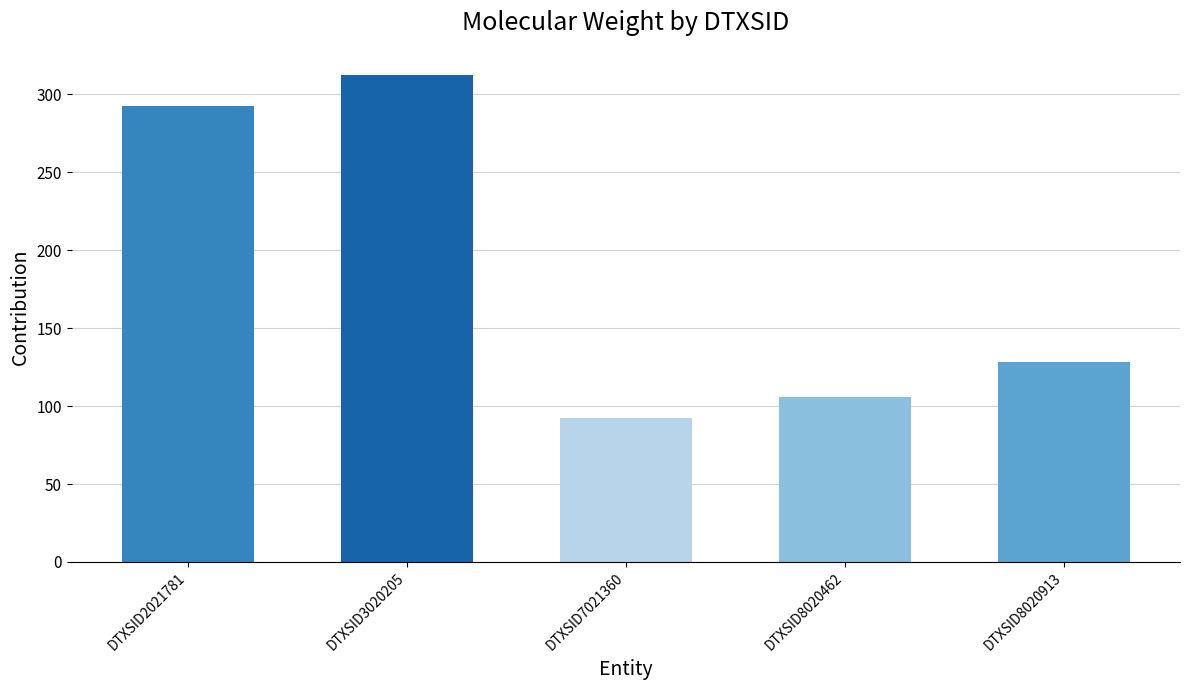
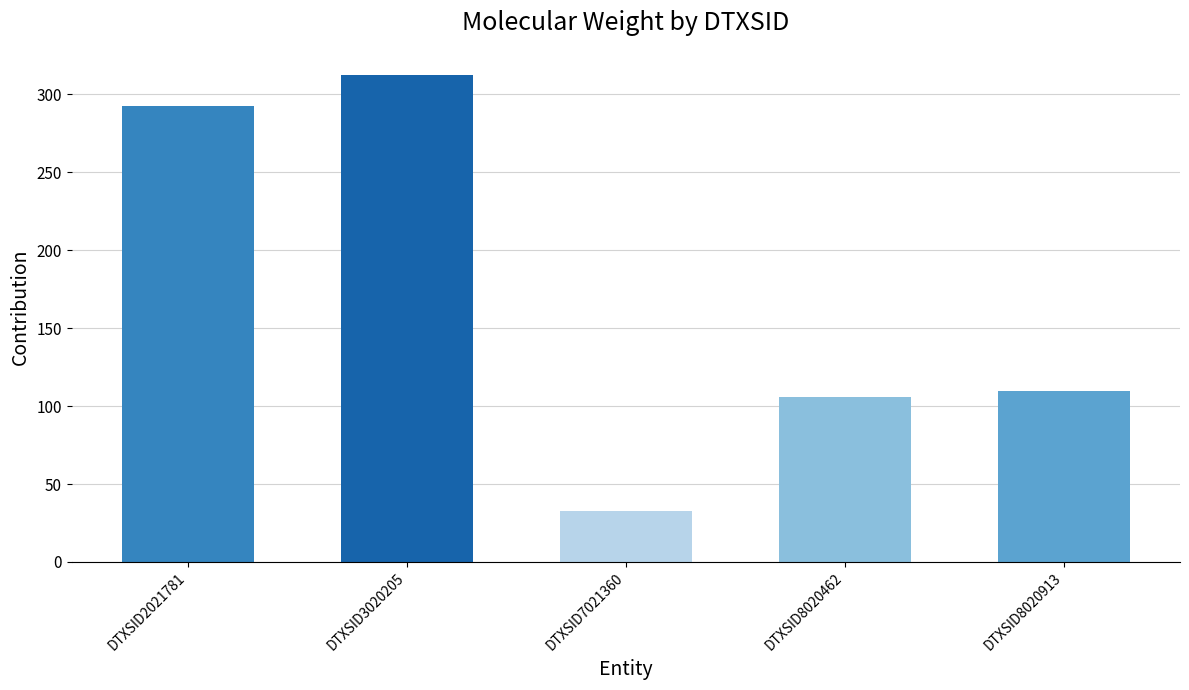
DTXSID7021360: 92 -> 33
DTXSID8020913: 128 -> 110
